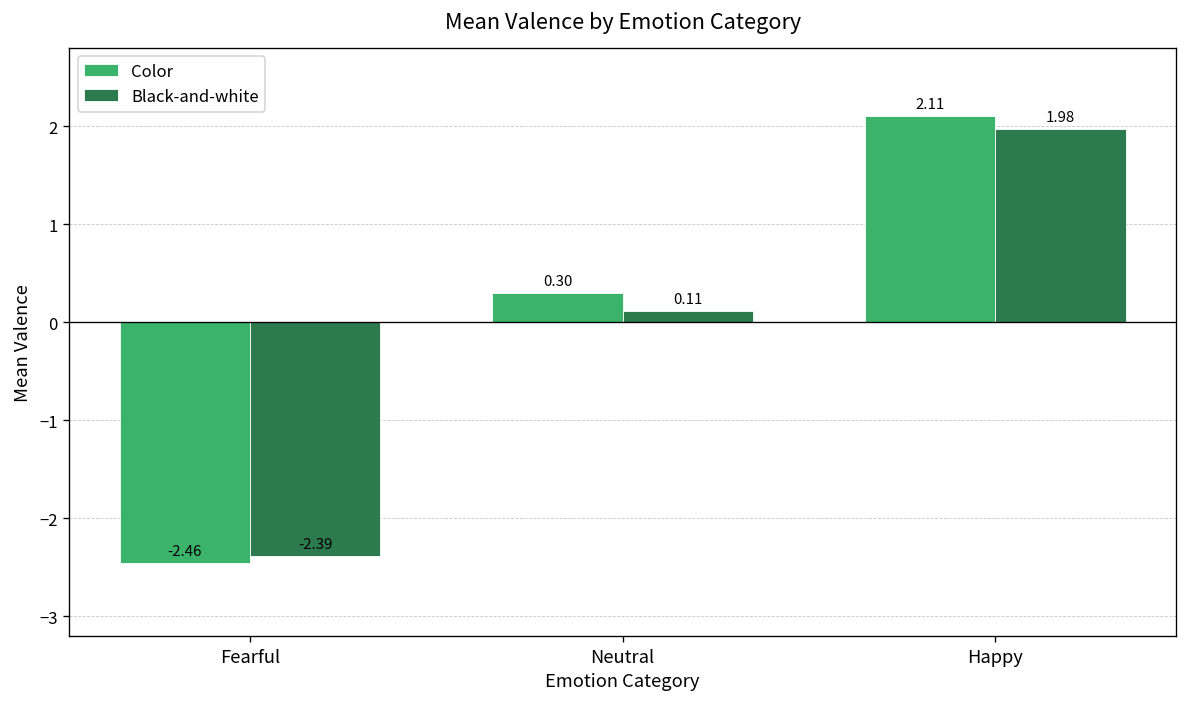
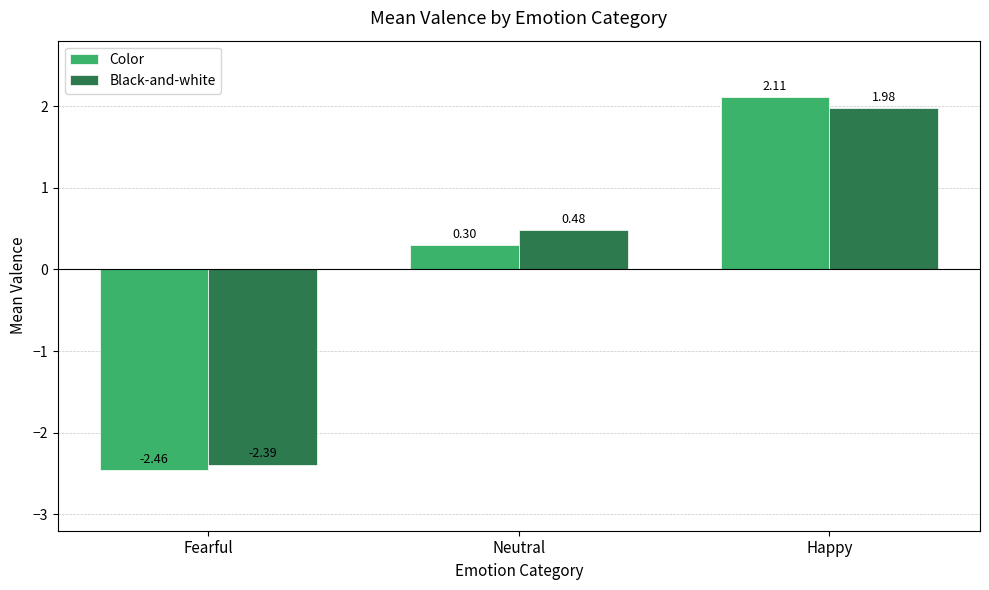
Black-and-white, Neutral: 0.11 -> 0.48
